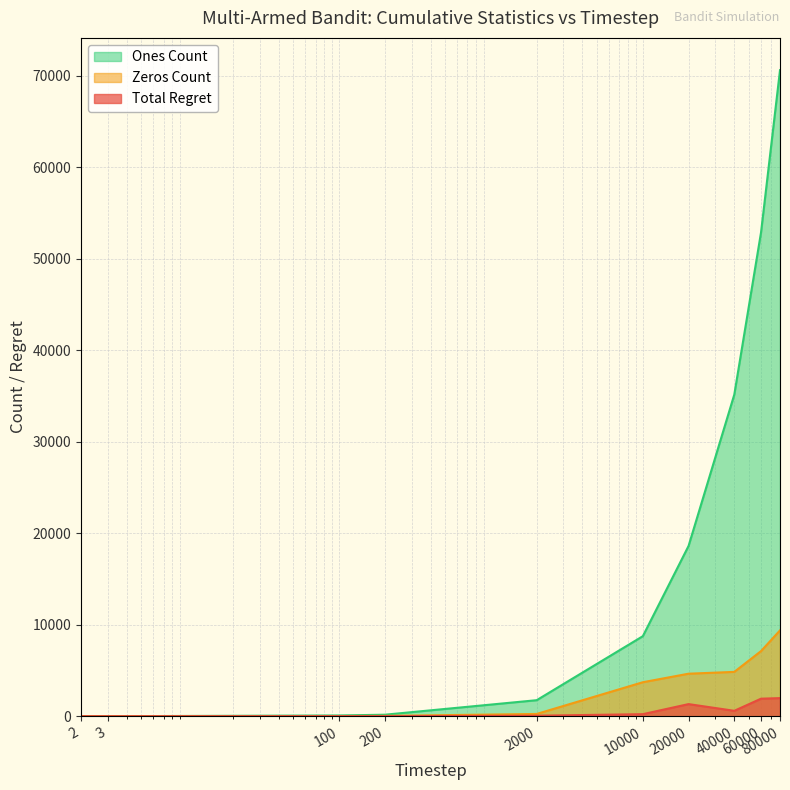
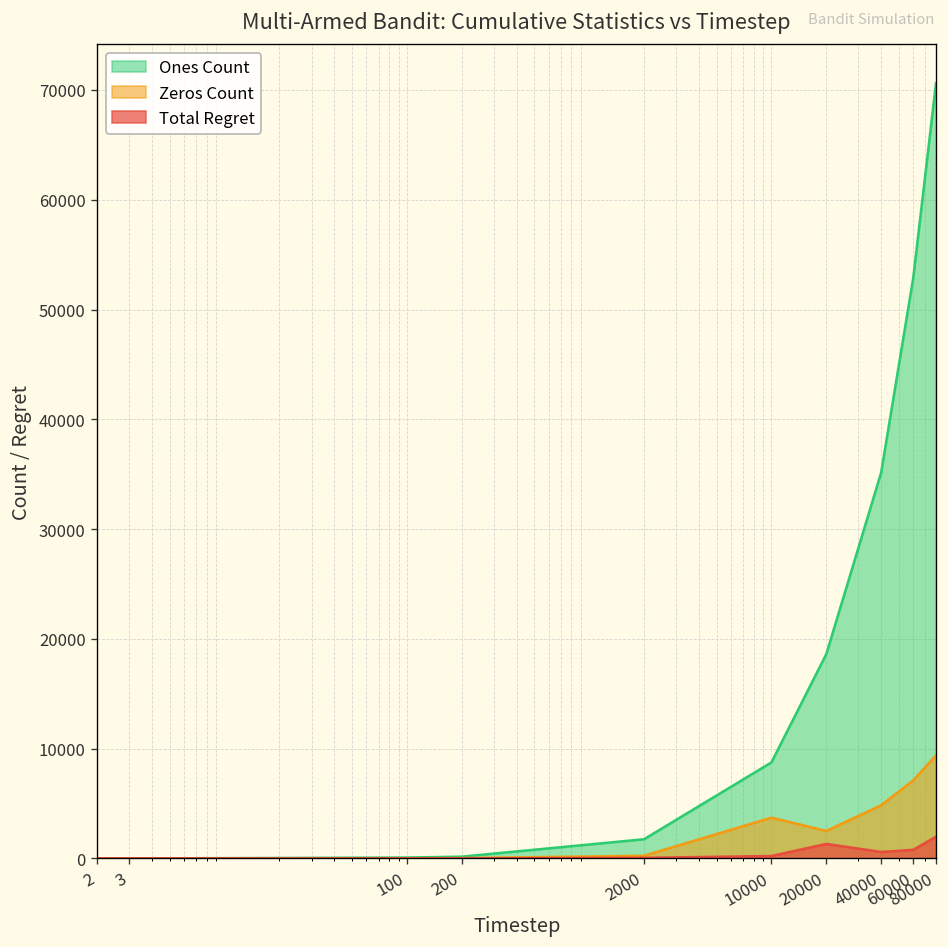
Zeros Count, 20000: 5000 -> 3000
Total Regret, 60000: 2000 -> 1000
